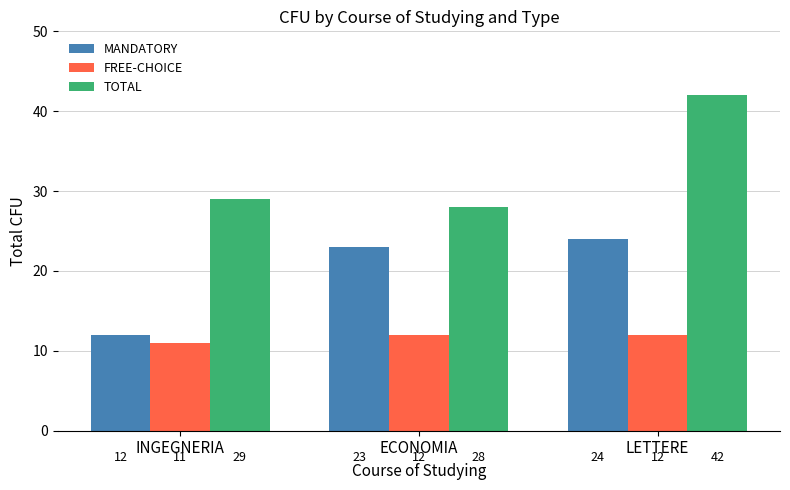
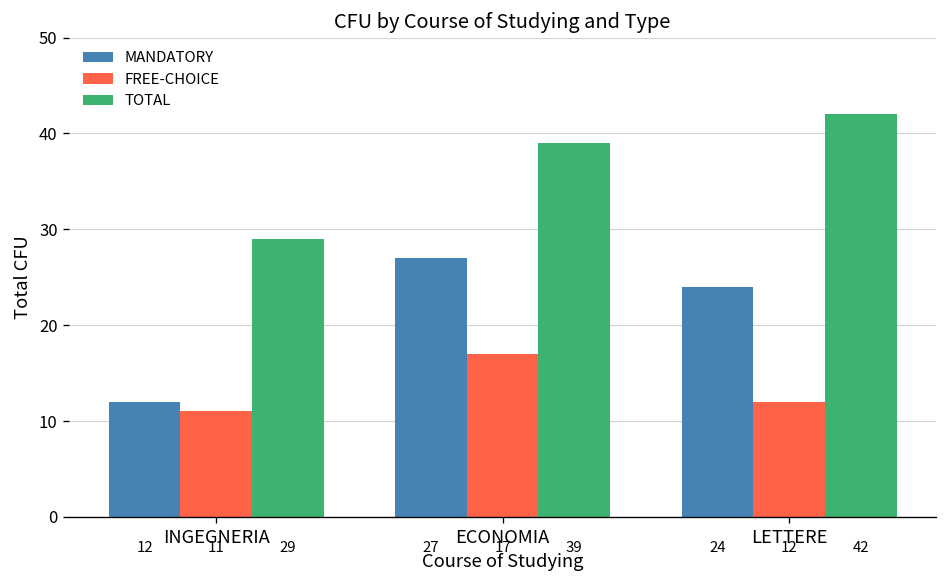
MANDATORY, ECONOMIA: 23 -> 27
FREE-CHOICE, ECONOMIA: 12 -> 17
TOTAL, ECONOMIA: 28 -> 39
